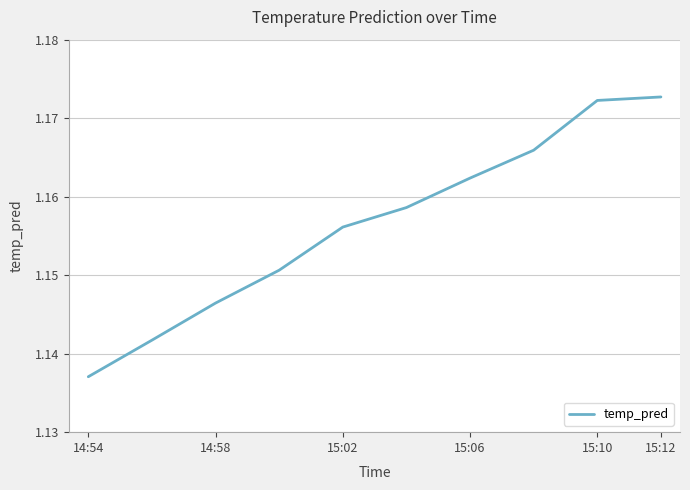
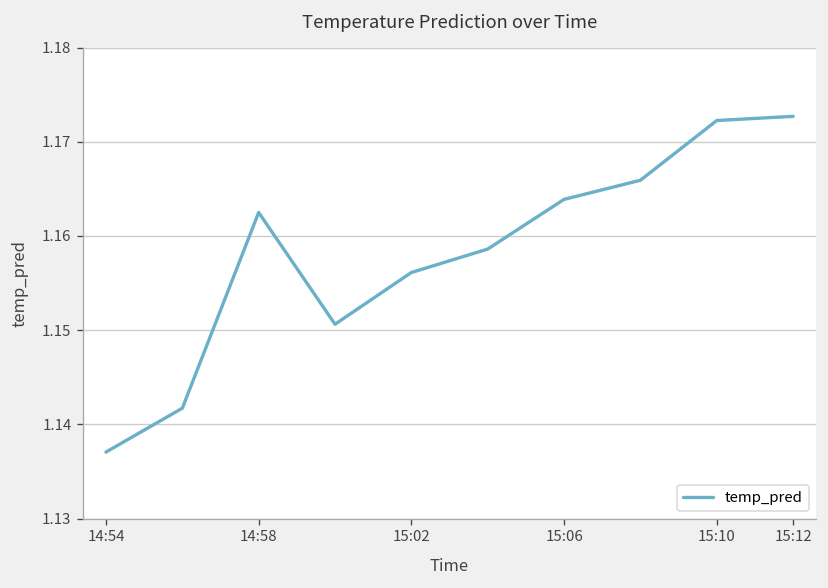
14:58: 1.146 -> 1.162
15:06: 1.162 -> 1.164
